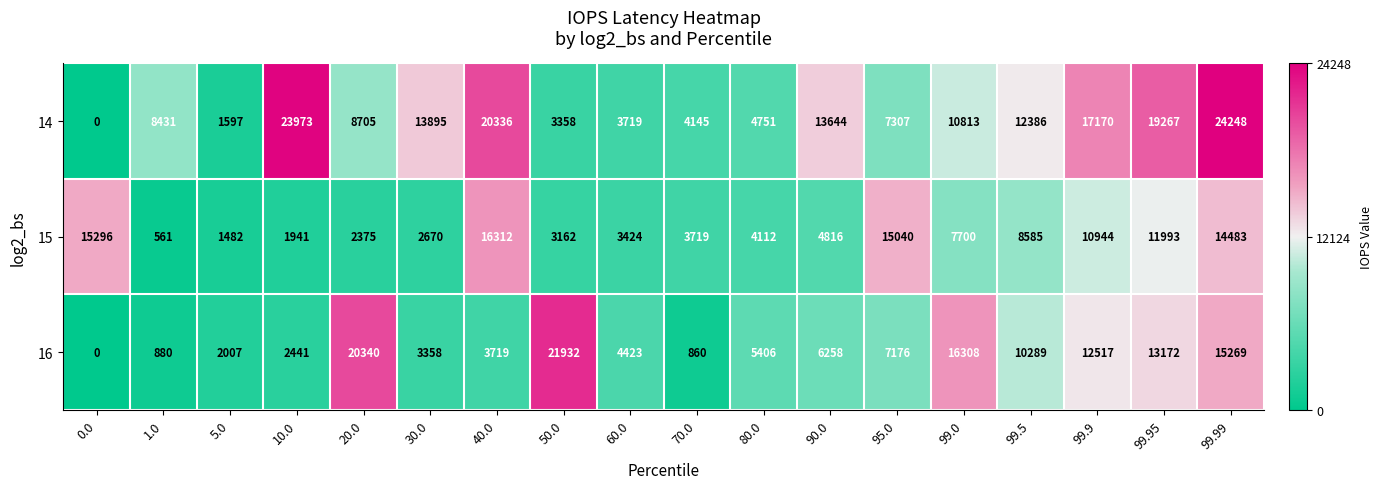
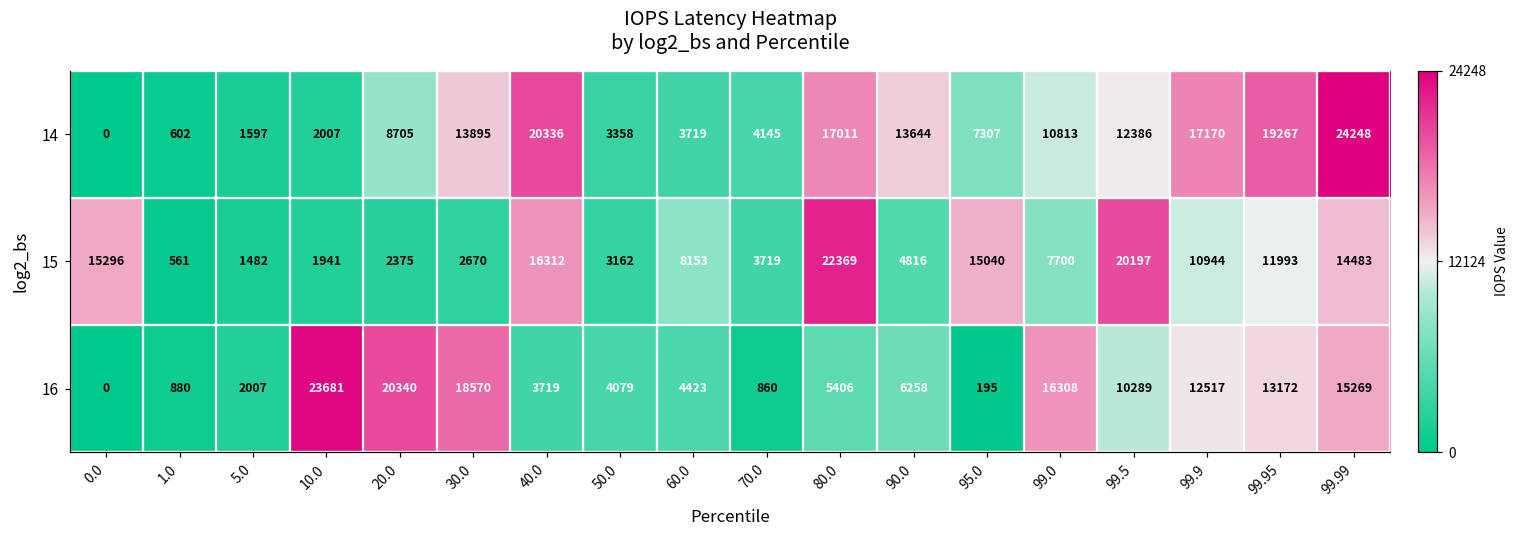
14, 1.0: 8431 -> 602
14, 10.0: 23973 -> 2007
14, 80.0: 4751 -> 17011
15, 60.0: 3424 -> 8153
15, 80.0: 4112 -> 22369
15, 99.5: 8585 -> 20197
16, 10.0: 2441 -> 23681
16, 30.0: 3358 -> 18570
16, 50.0: 21932 -> 4079
16, 95.0: 7176 -> 195
